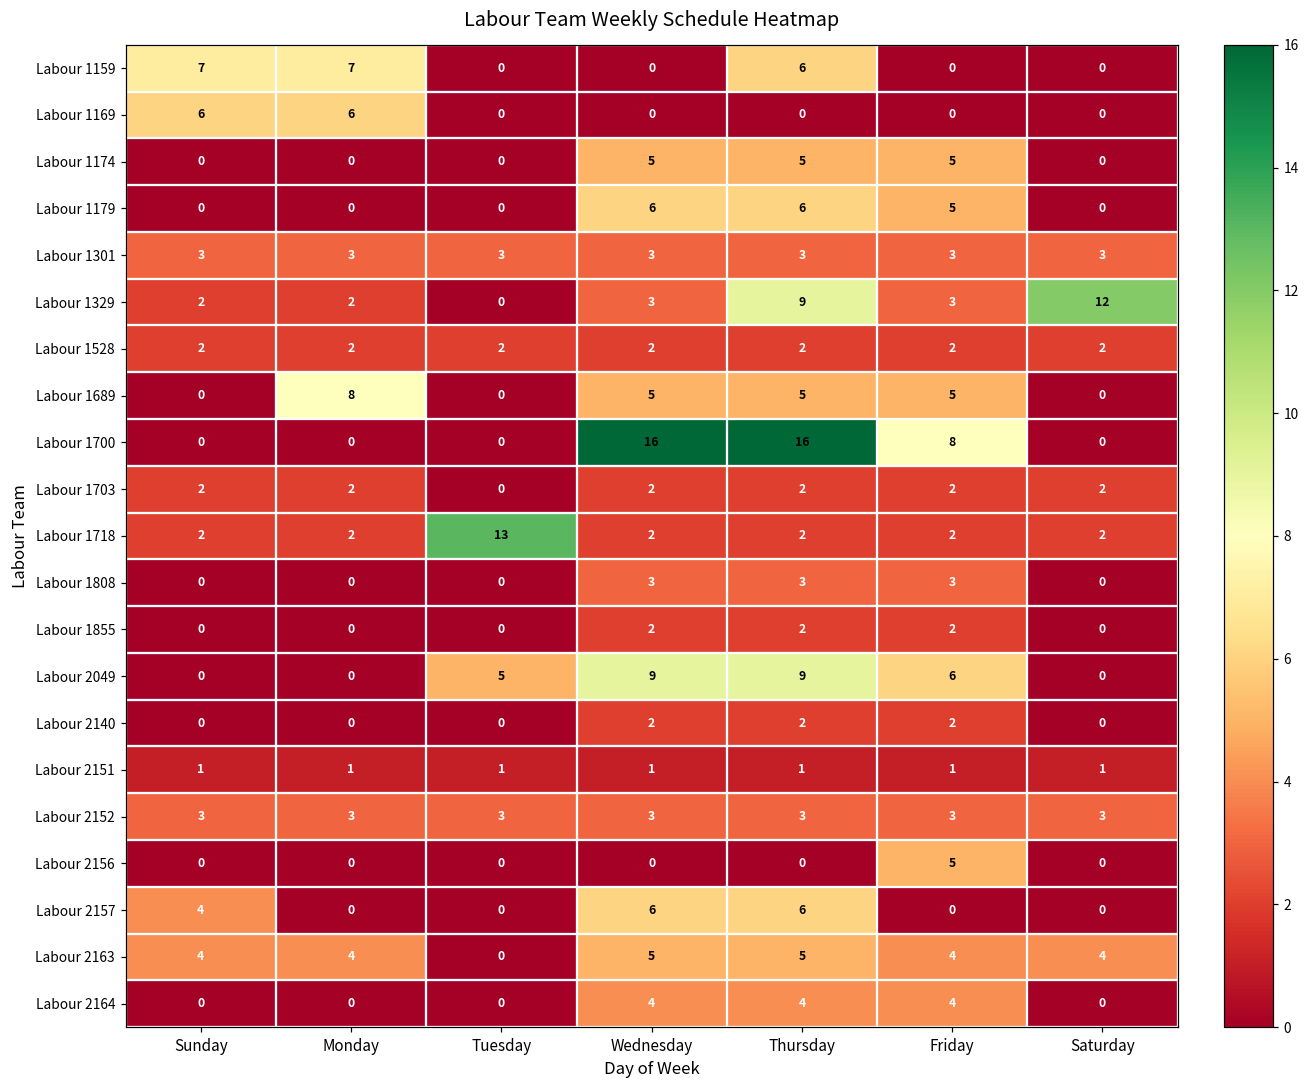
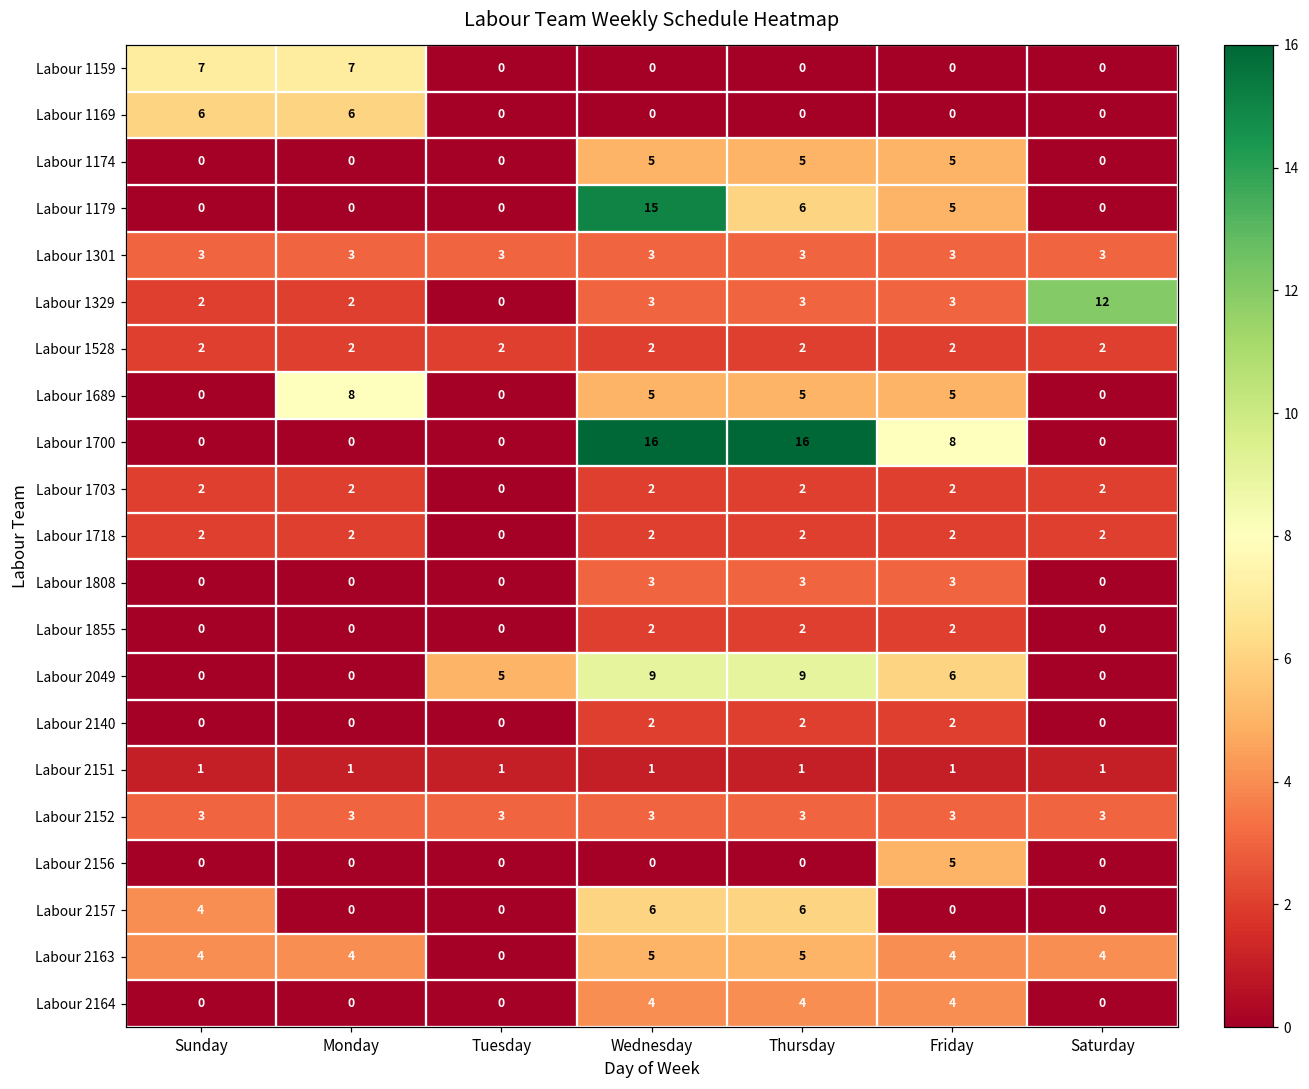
Labour 1159, Thursday: 6 -> 0
Labour 1179, Wednesday: 6 -> 15
Labour 1329, Thursday: 9 -> 3
Labour 1718, Tuesday: 13 -> 0
